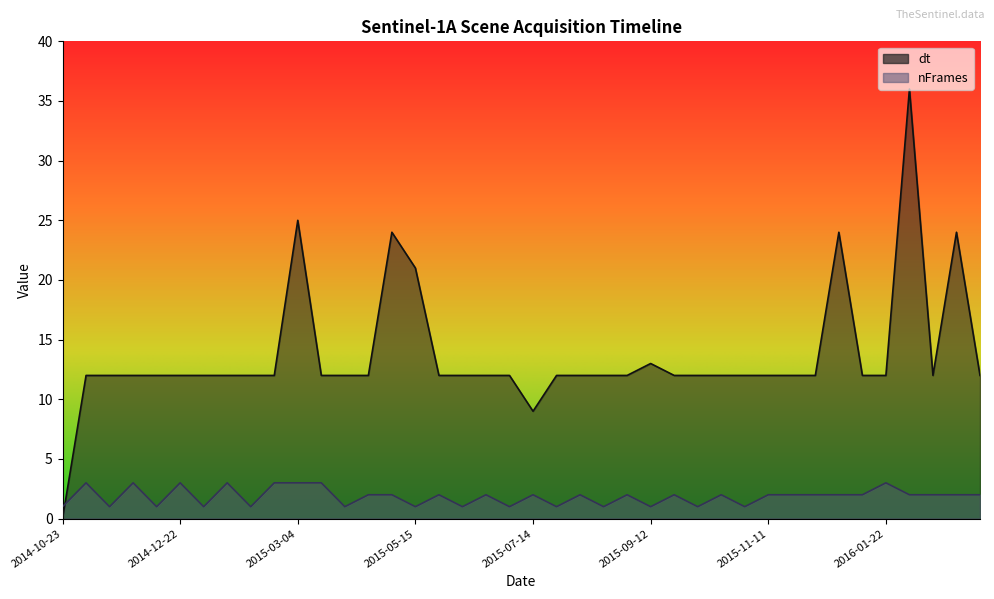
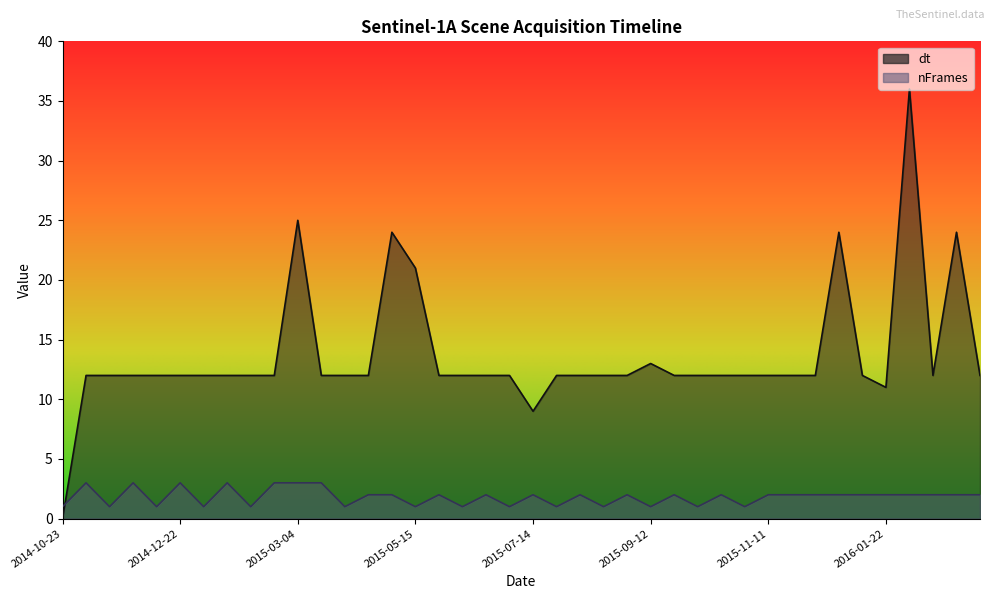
dt, 2016-01-22: 12 -> 11
nFrames, 2016-01-22: 3 -> 2
